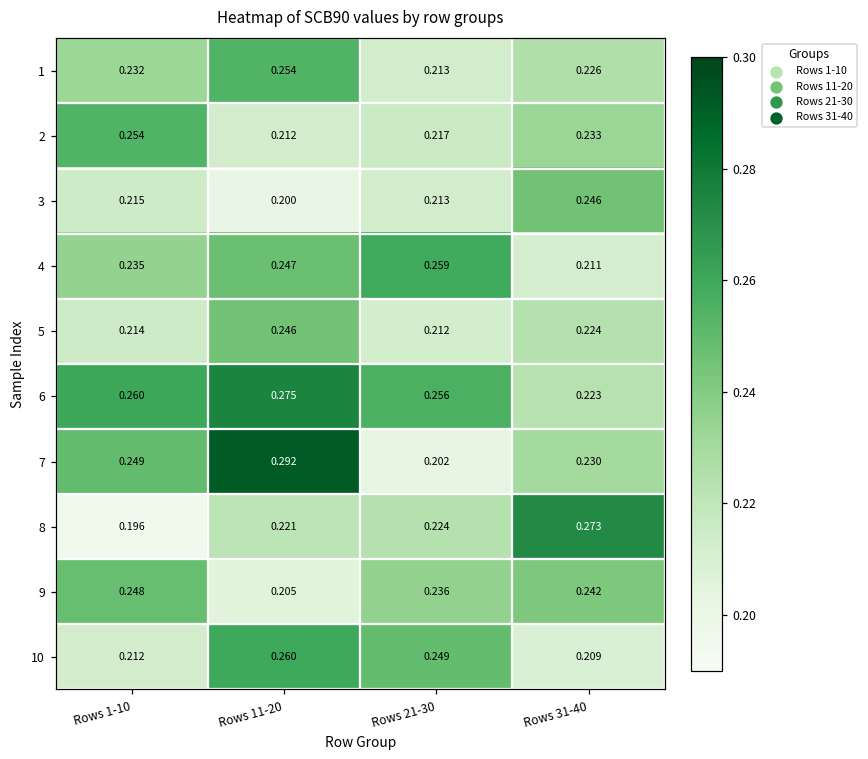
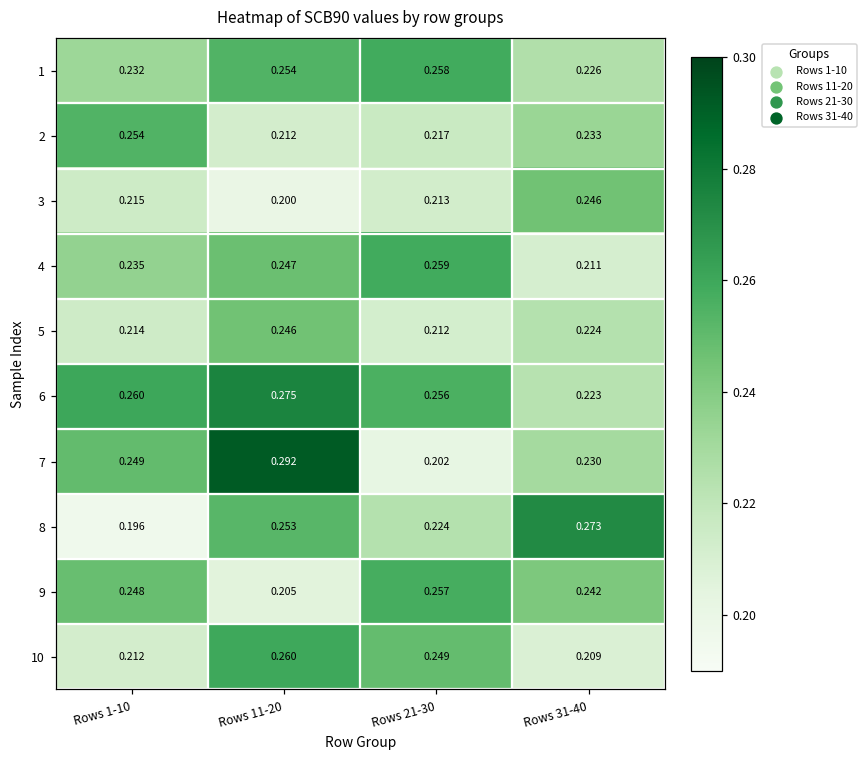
1, Rows 21-30: 0.213 -> 0.258
8, Rows 11-20: 0.221 -> 0.253
9, Rows 21-30: 0.236 -> 0.257
